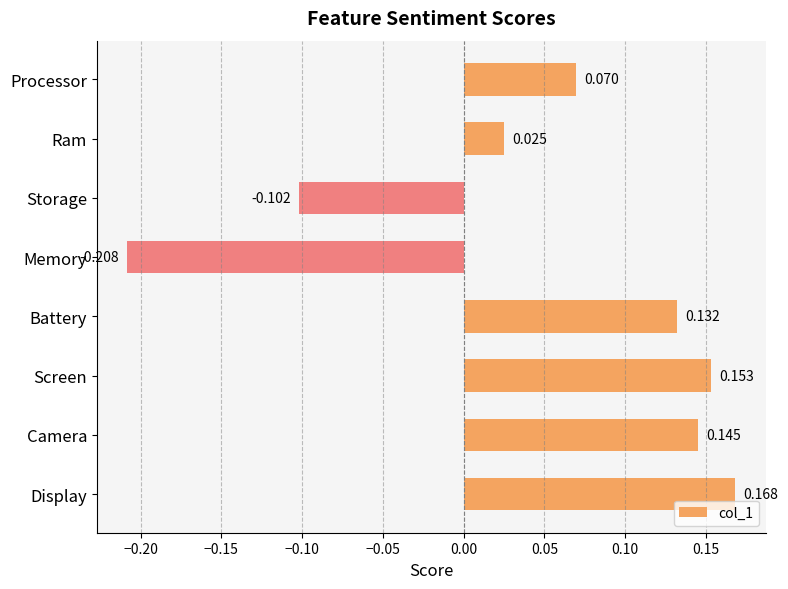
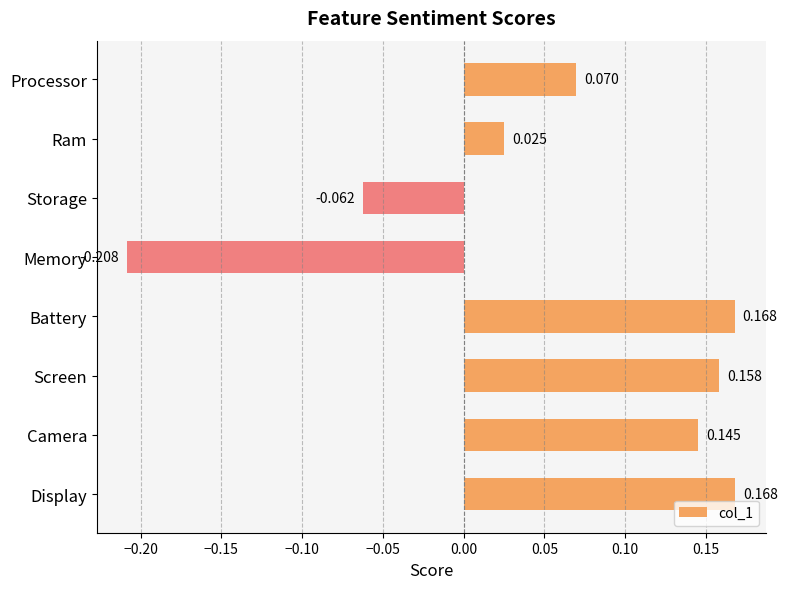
Storage: -0.102 -> -0.062
Battery: 0.132 -> 0.168
Screen: 0.153 -> 0.158
